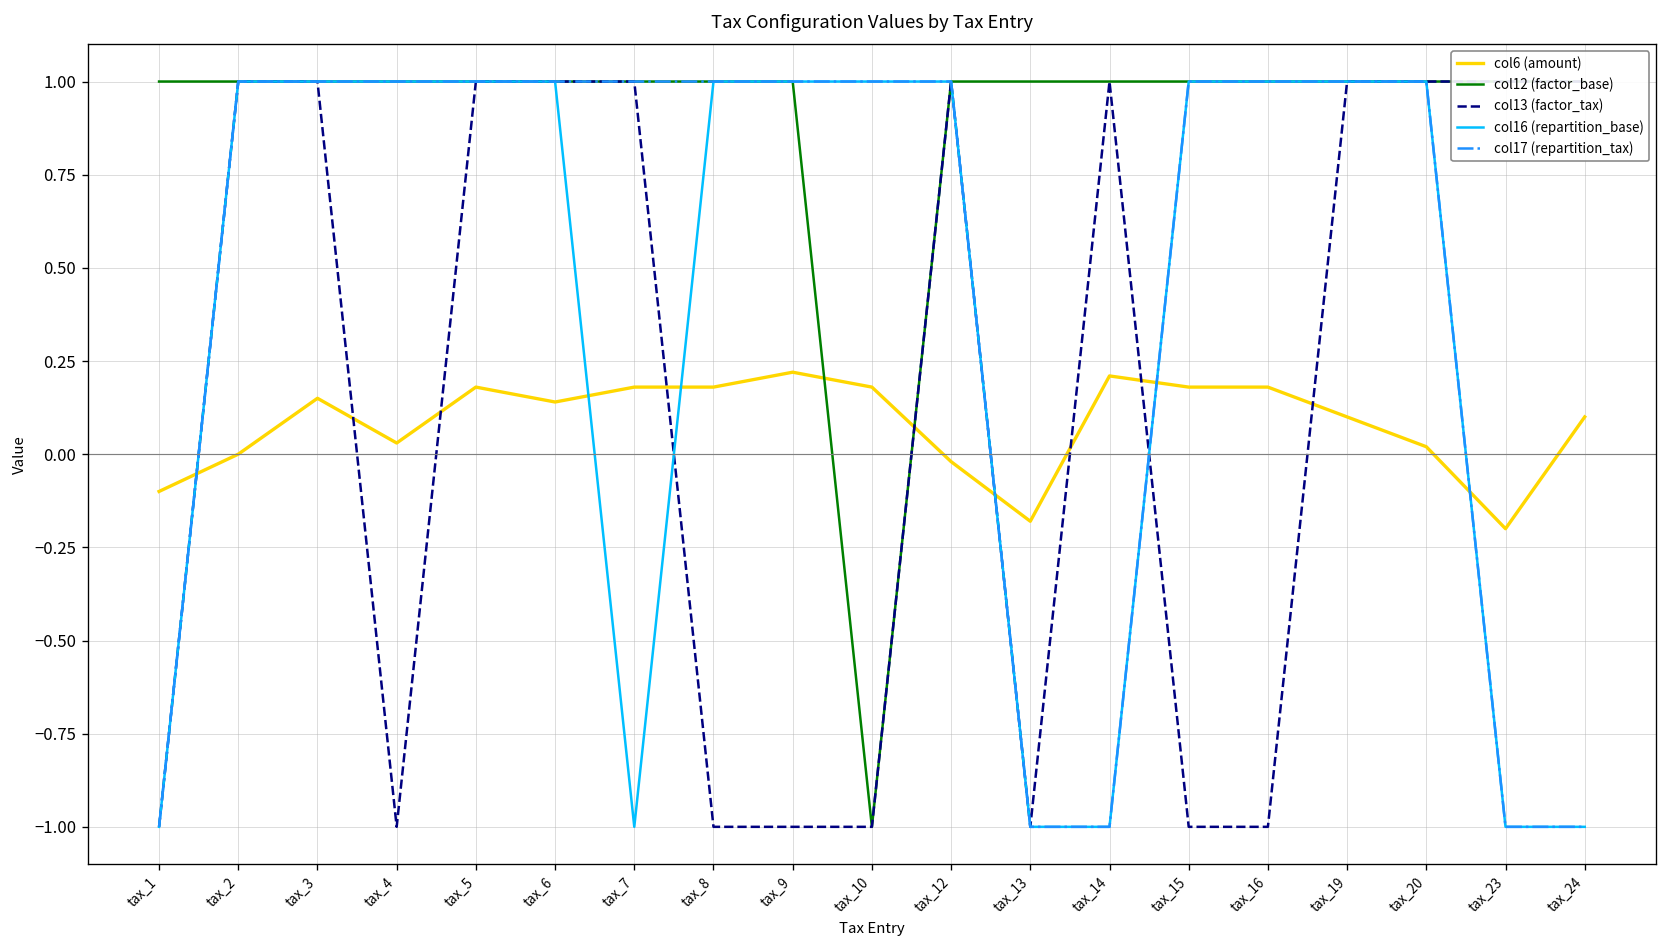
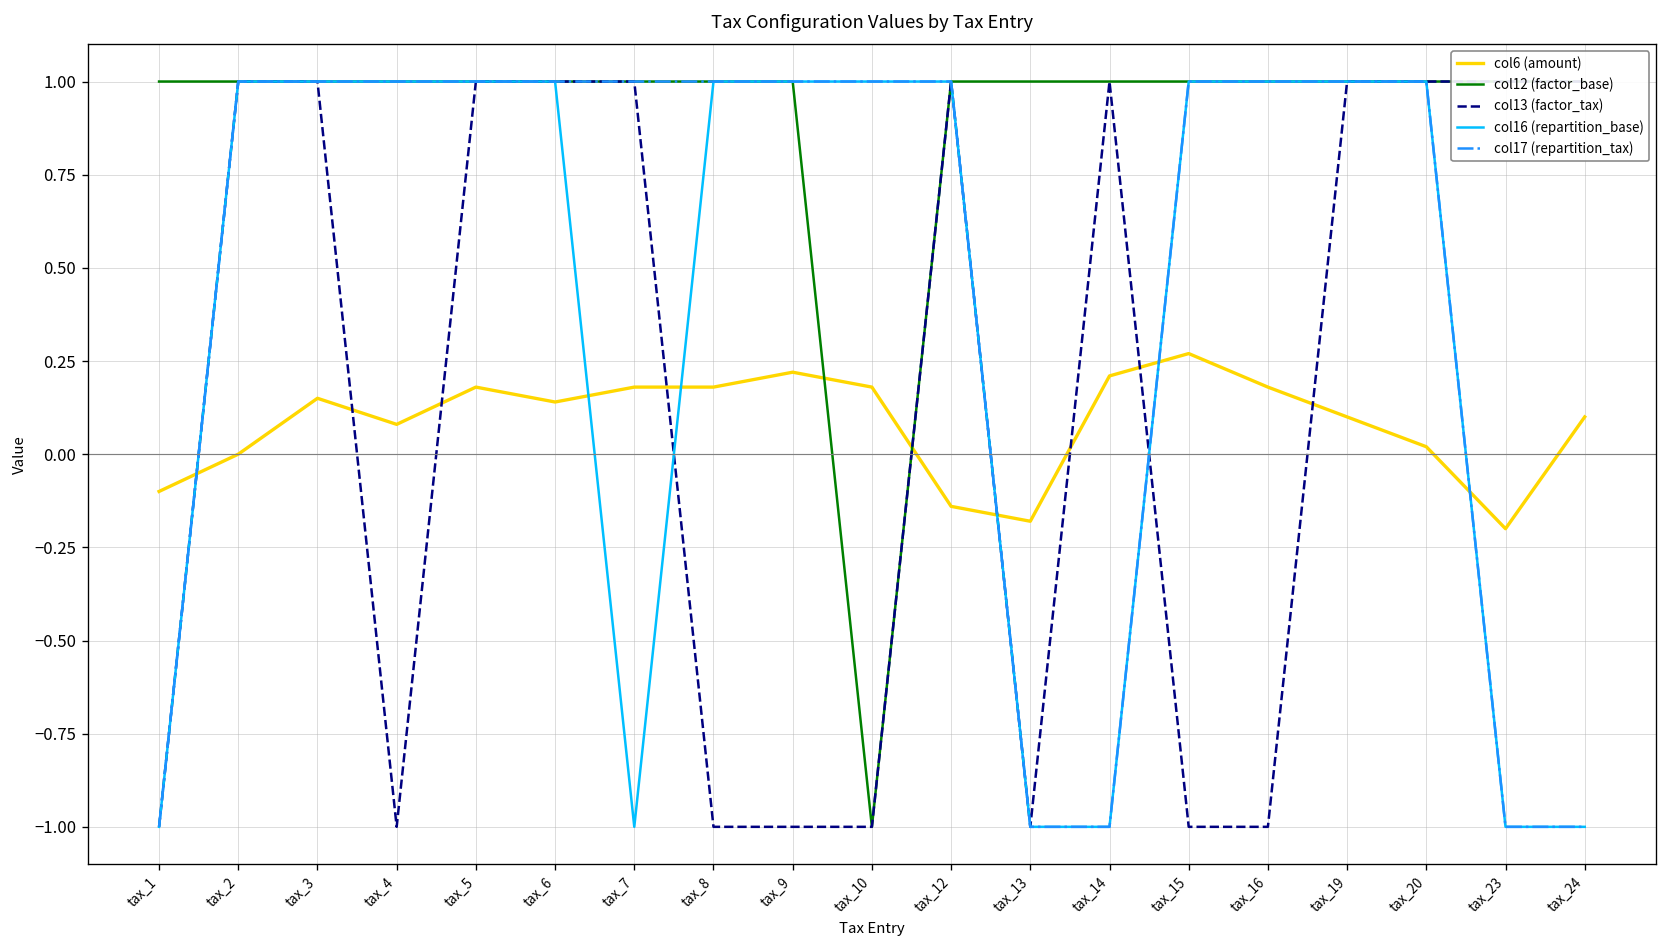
col6 (amount), tax_4: 0.03 -> 0.08
col6 (amount), tax_12: -0.02 -> -0.14
col6 (amount), tax_15: 0.18 -> 0.27
